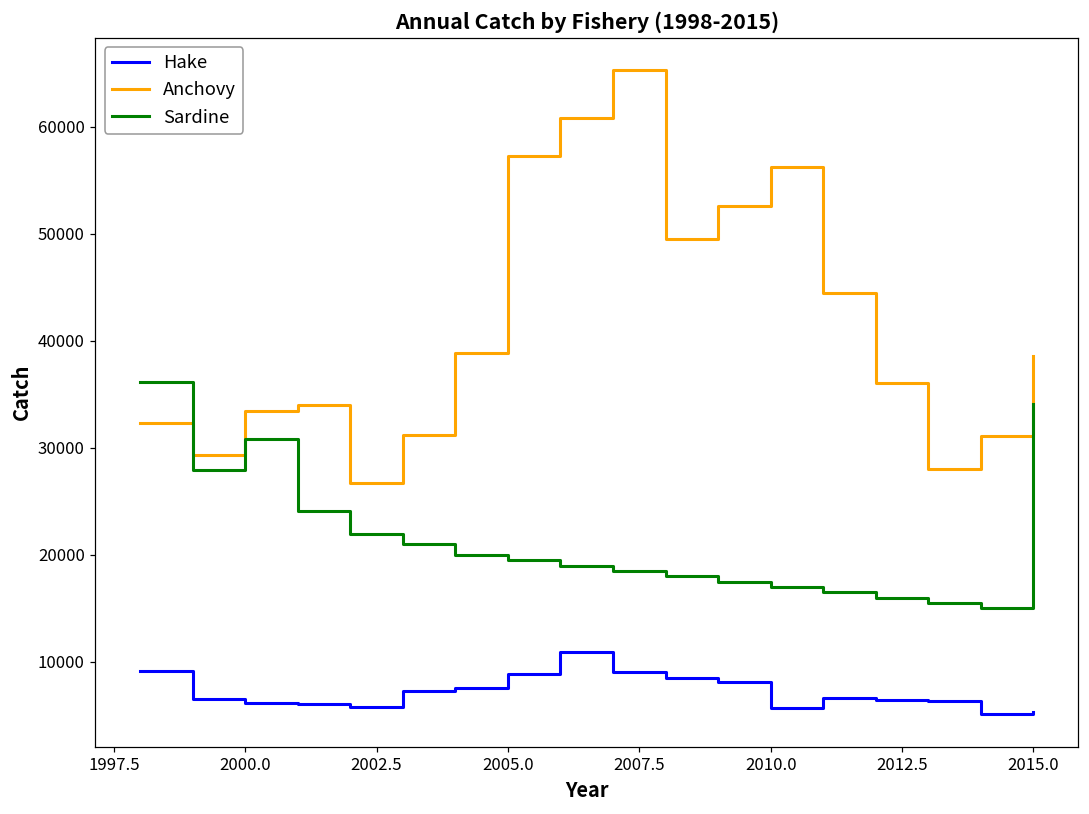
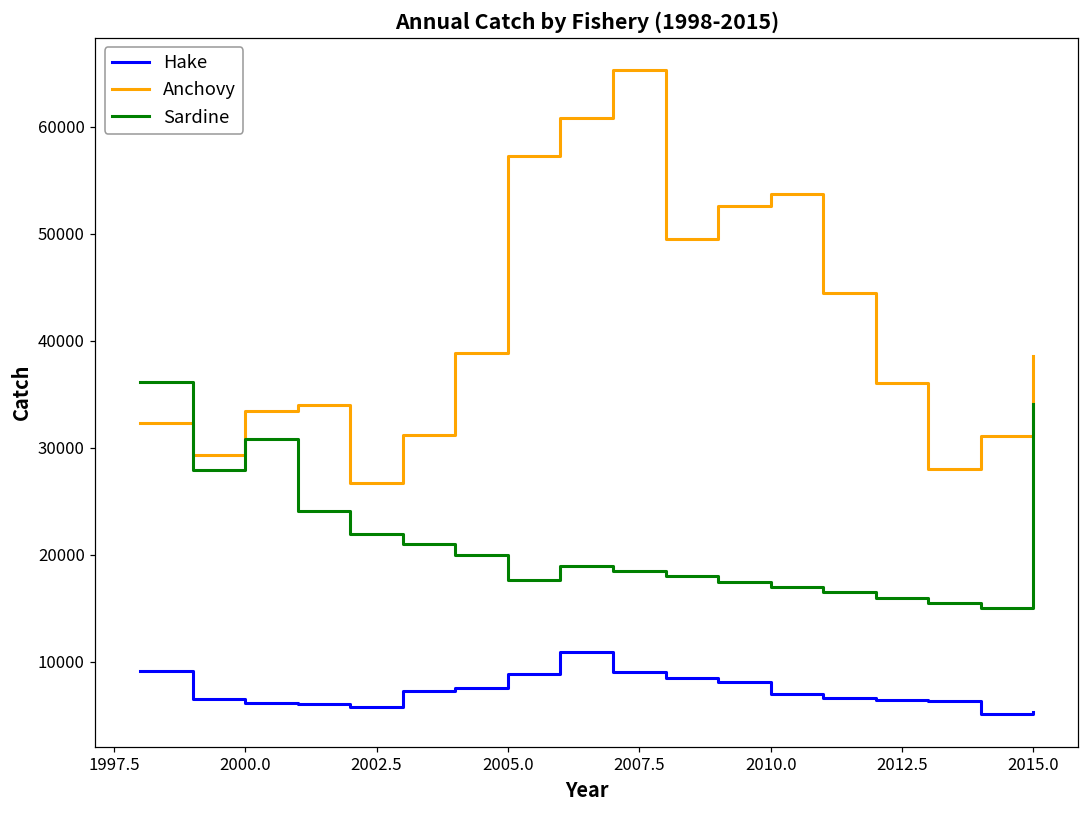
Sardine, 2005.0: 20000 -> 18000
Hake, 2010.0: 6000 -> 7000
Anchovy, 2010.0: 56000 -> 54000
